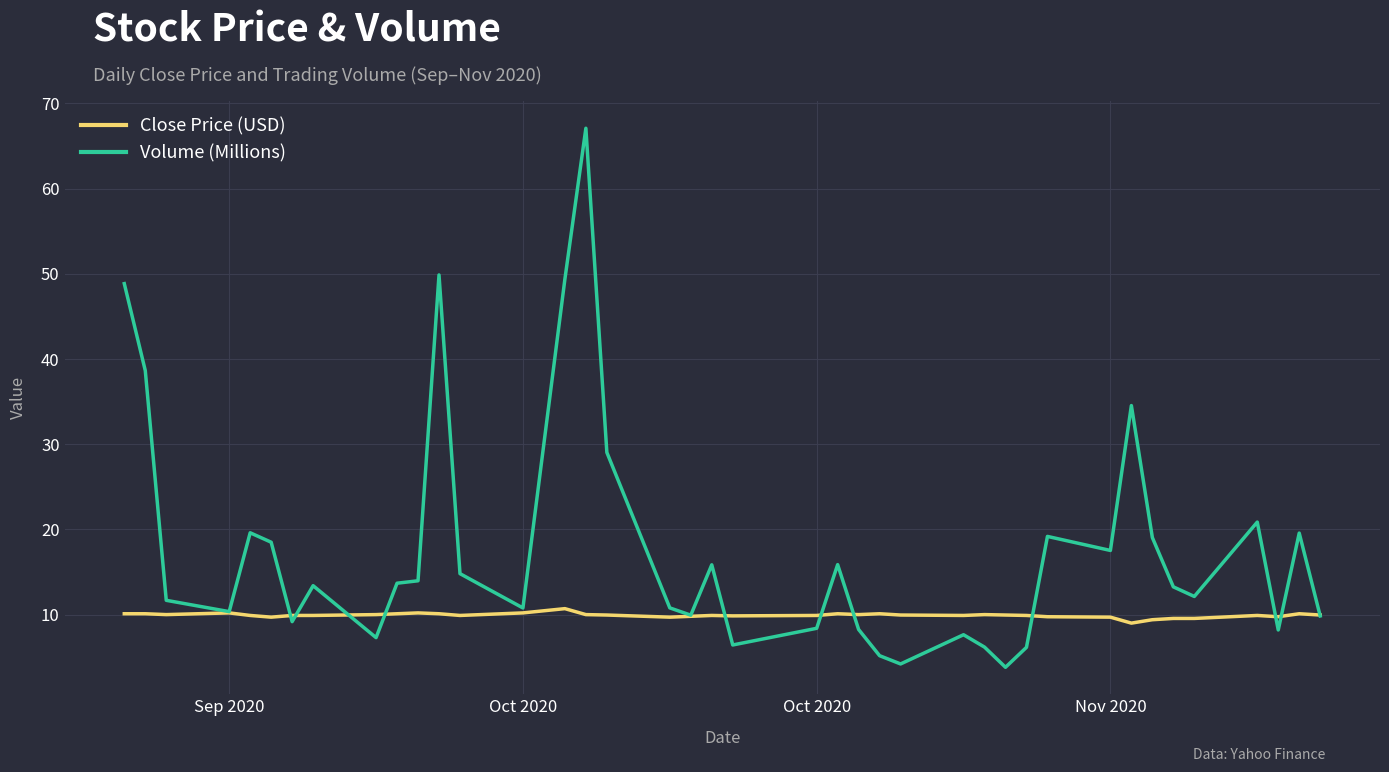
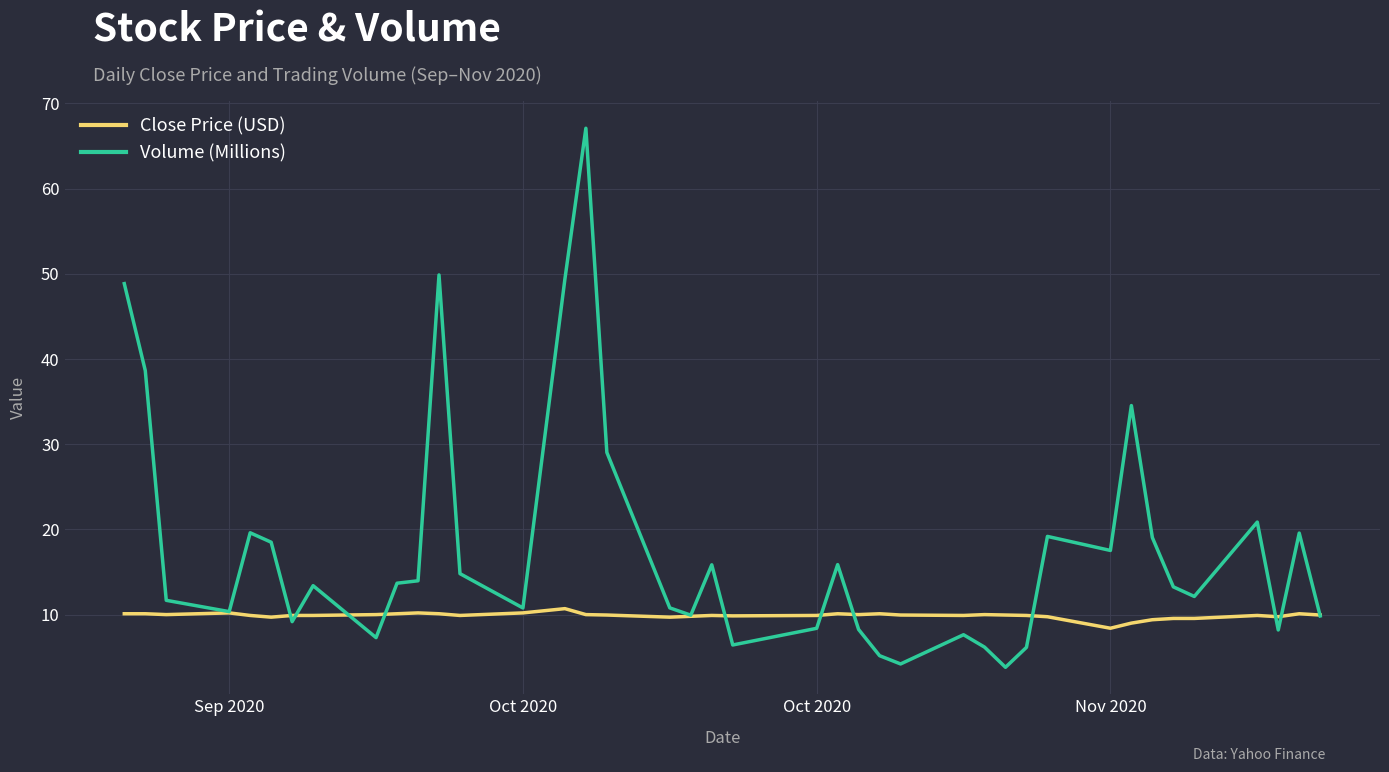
Close Price (USD), Nov 2020: 10 -> 8
